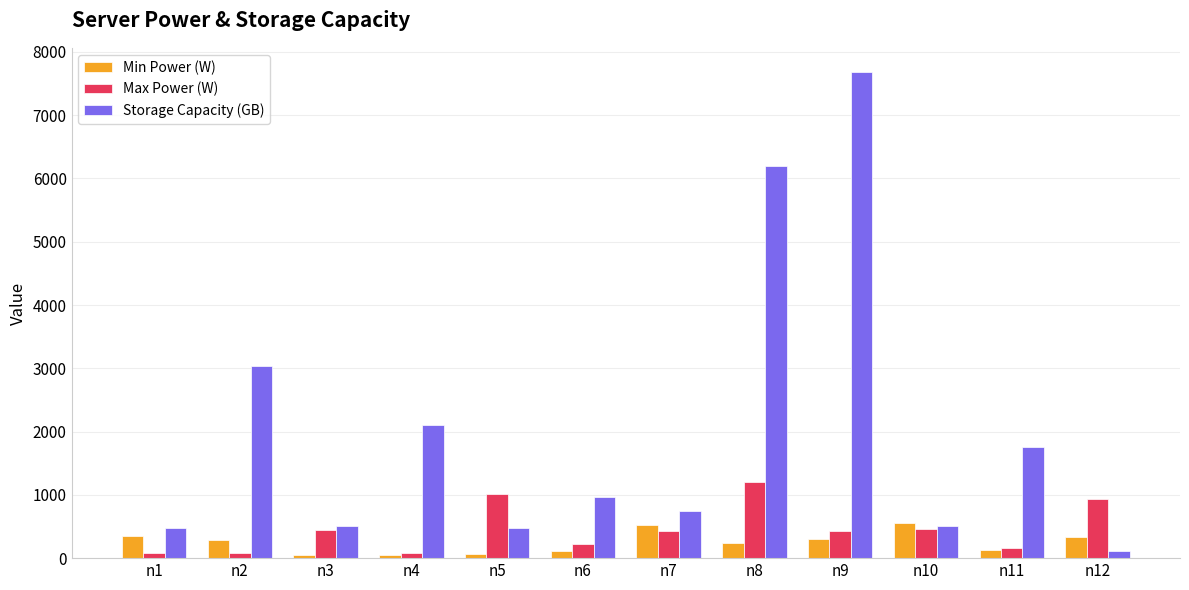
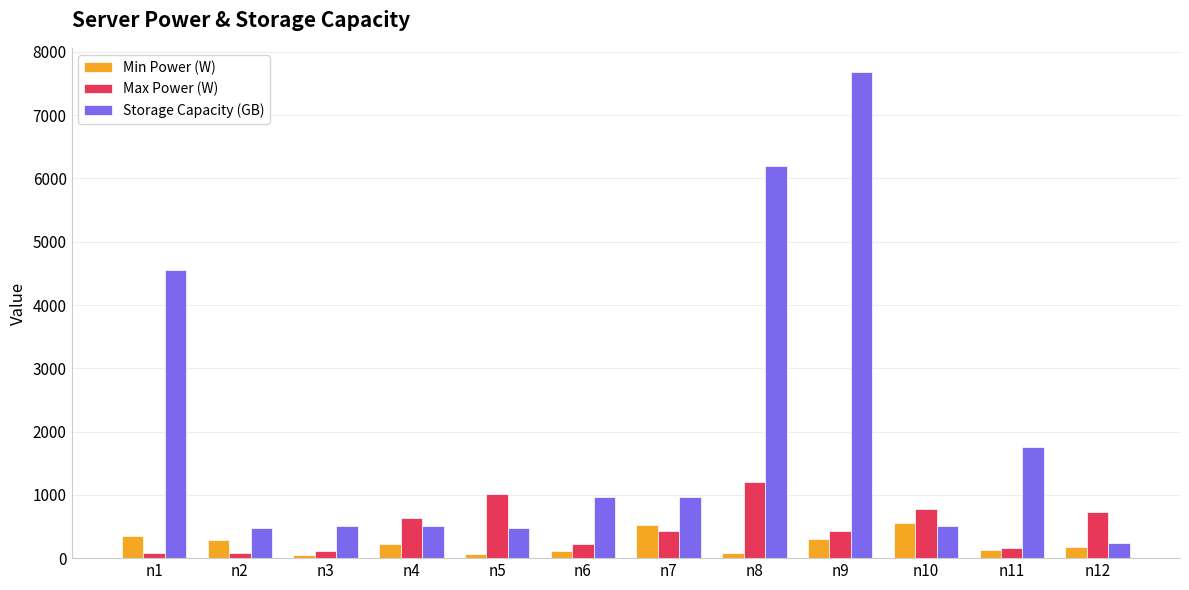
Storage Capacity (GB), n1: 500 -> 4500
Storage Capacity (GB), n2: 3000 -> 500
Max Power (W), n3: 500 -> 100
Min Power (W), n4: 0 -> 200
Max Power (W), n4: 100 -> 600
Storage Capacity (GB), n4: 2100 -> 500
Storage Capacity (GB), n7: 700 -> 1000
Min Power (W), n8: 200 -> 100
Max Power (W), n10: 500 -> 800
Min Power (W), n12: 300 -> 200
Max Power (W), n12: 900 -> 700
Storage Capacity (GB), n12: 100 -> 200
